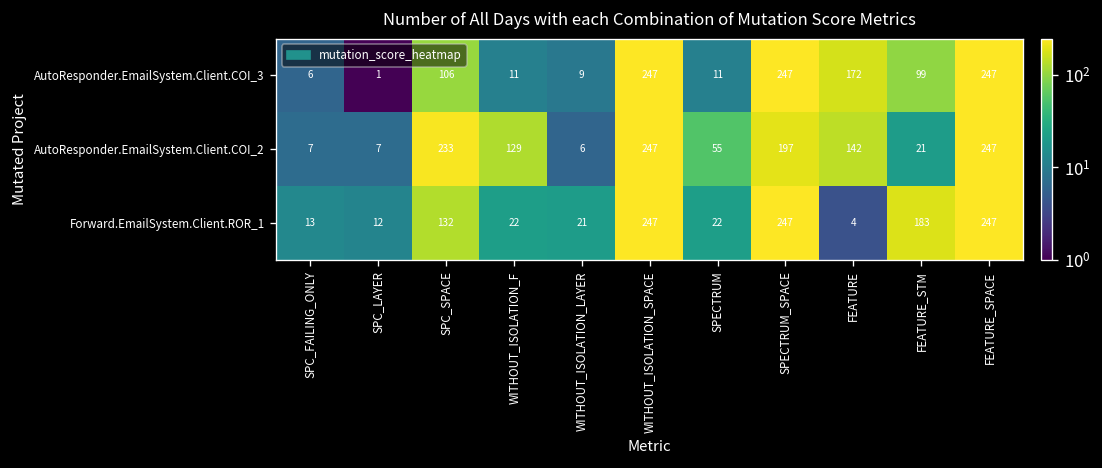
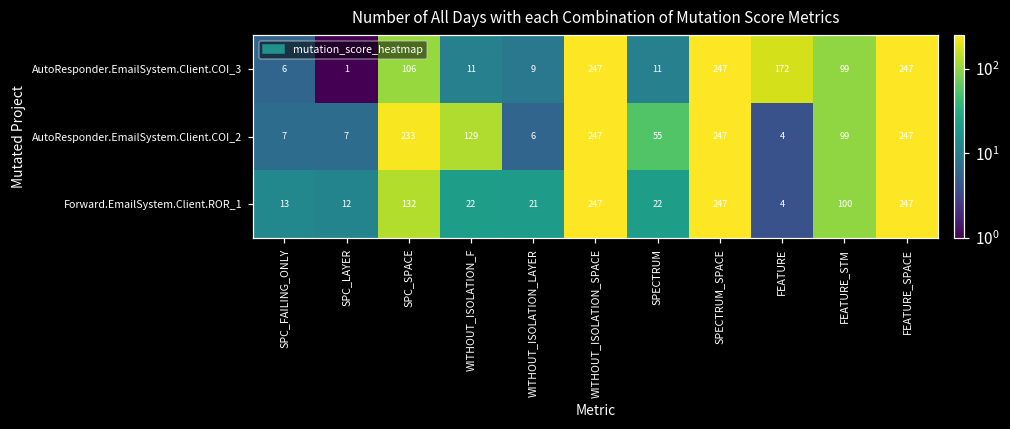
AutoResponder.EmailSystem.Client.COI_2, SPECTRUM_SPACE: 197 -> 247
AutoResponder.EmailSystem.Client.COI_2, FEATURE: 142 -> 4
AutoResponder.EmailSystem.Client.COI_2, FEATURE_STM: 21 -> 99
Forward.EmailSystem.Client.ROR_1, FEATURE_STM: 183 -> 100
